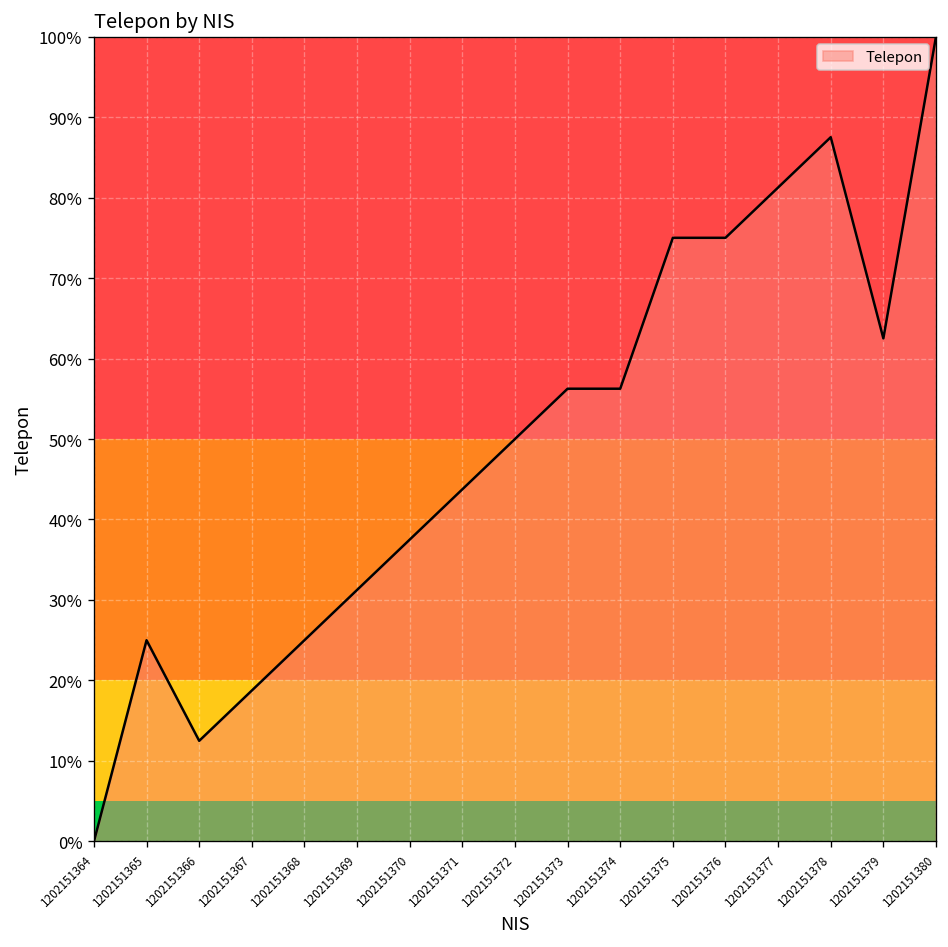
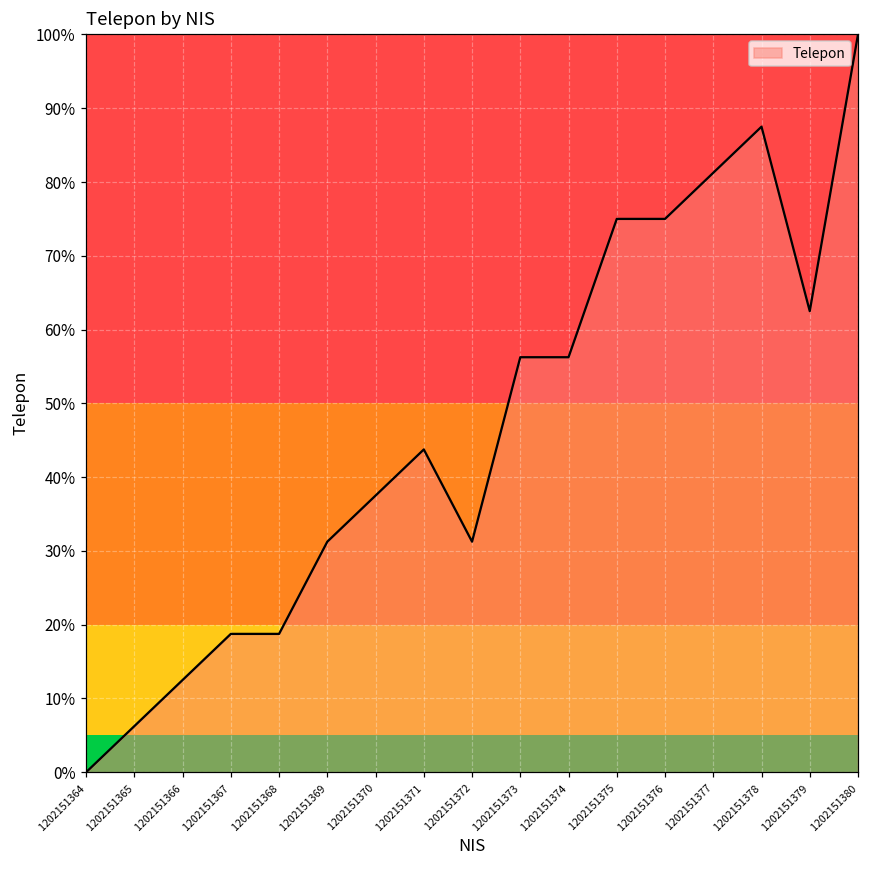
1202151365: 25% -> 6%
1202151368: 25% -> 19%
1202151372: 50% -> 31%
